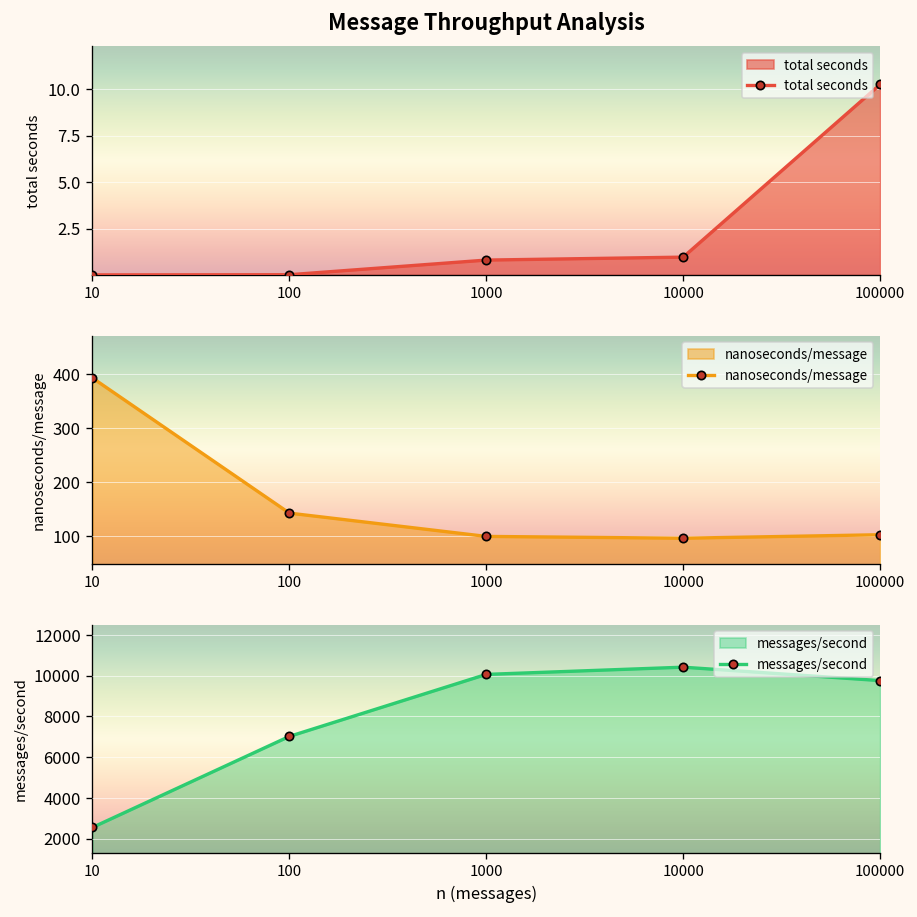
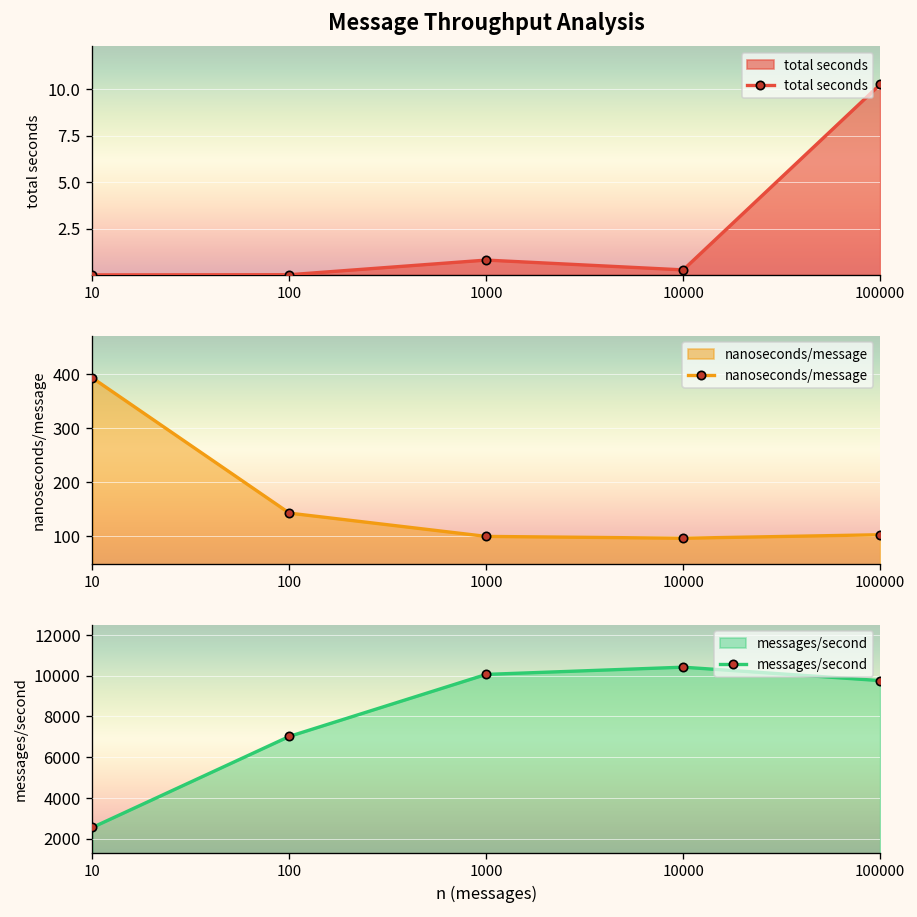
Message Throughput Analysis, 10000: 1.0 -> 0.3
